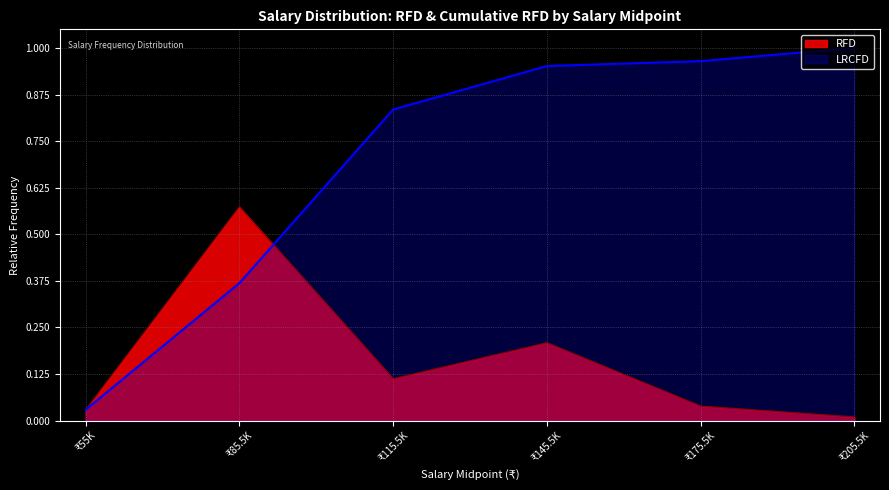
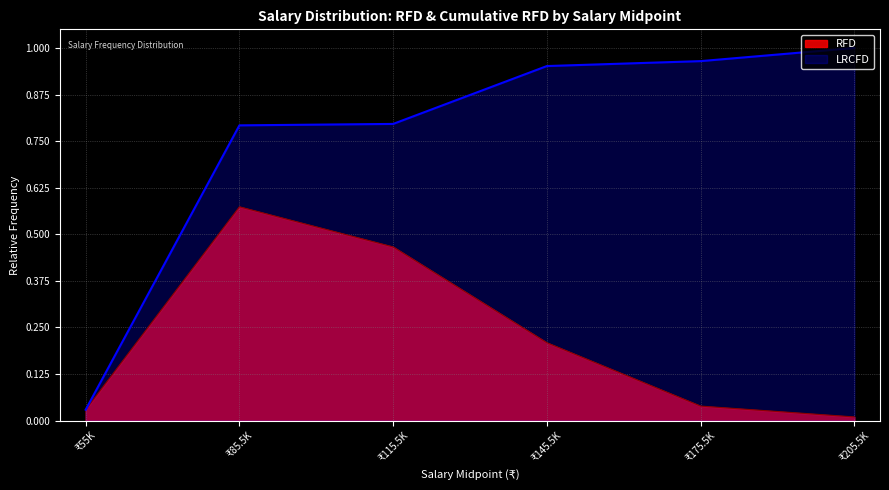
LRCFD, ₹85.5K: 0.37 -> 0.79
RFD, ₹115.5K: 0.11 -> 0.47
LRCFD, ₹115.5K: 0.83 -> 0.80
